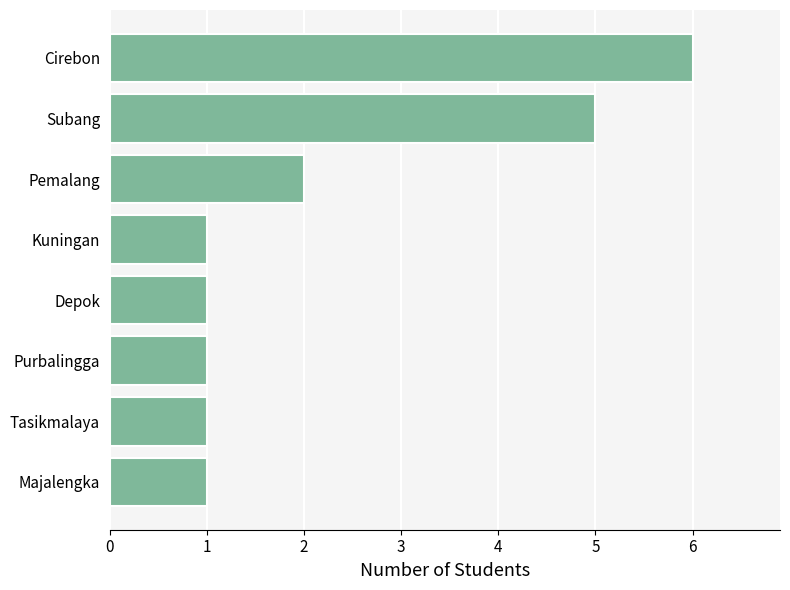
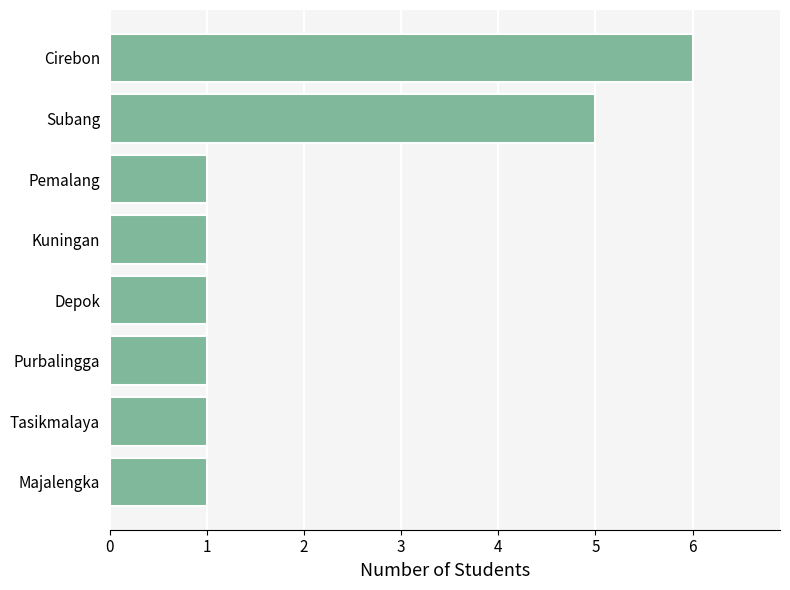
Pemalang: 2 -> 1
